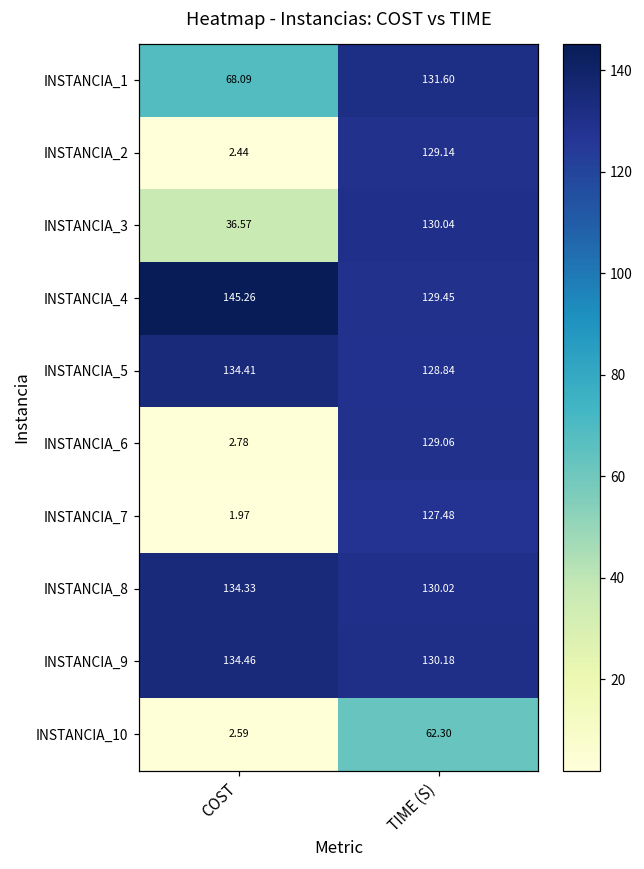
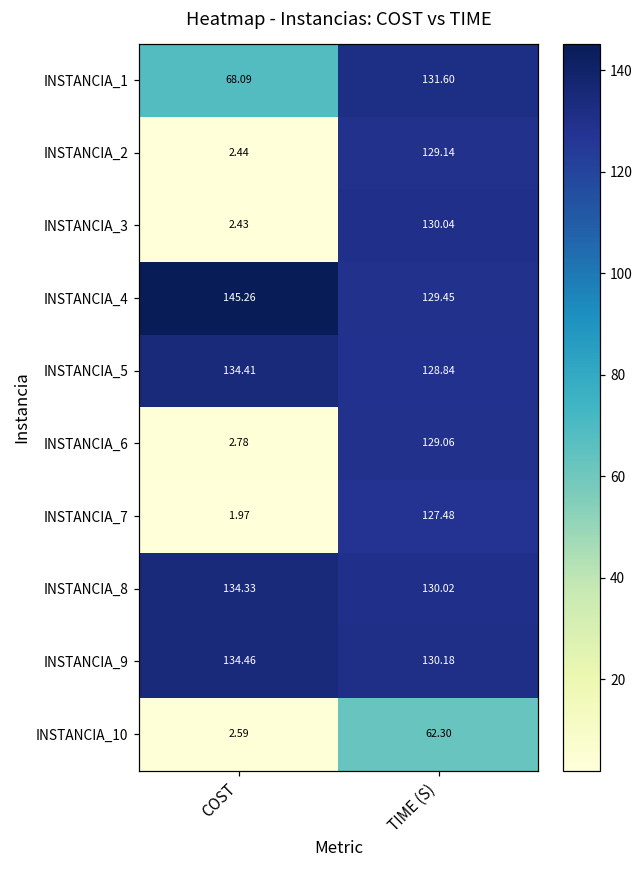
INSTANCIA_3, COST: 36.57 -> 2.43
